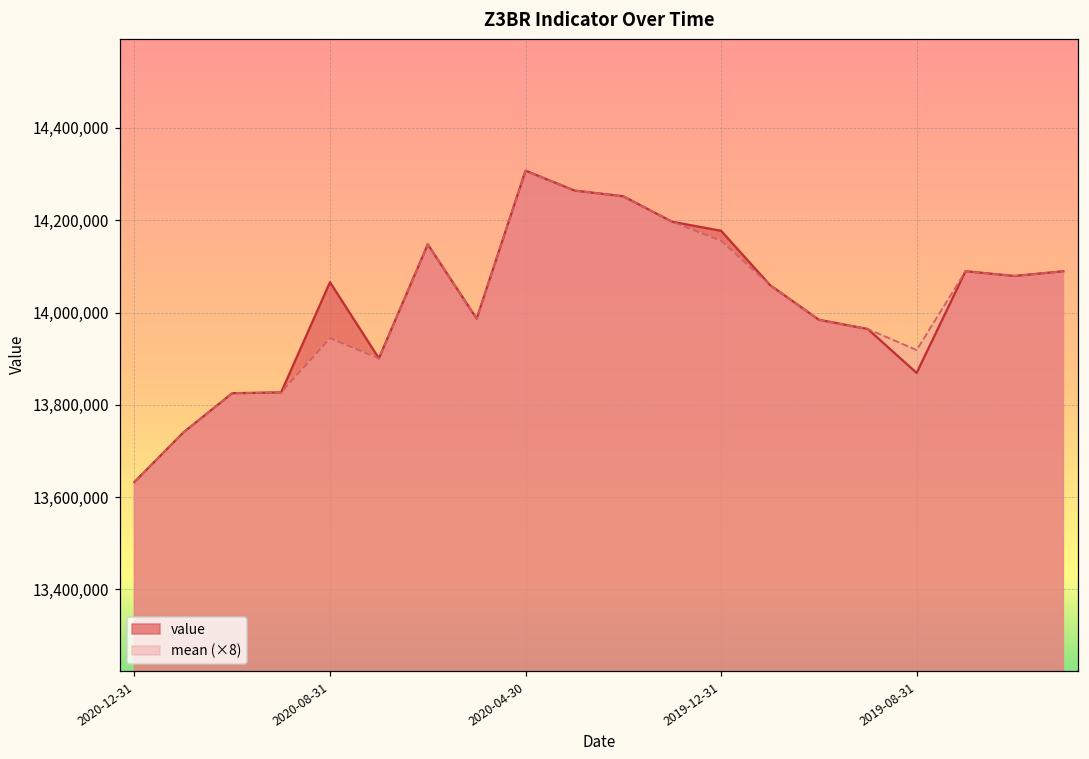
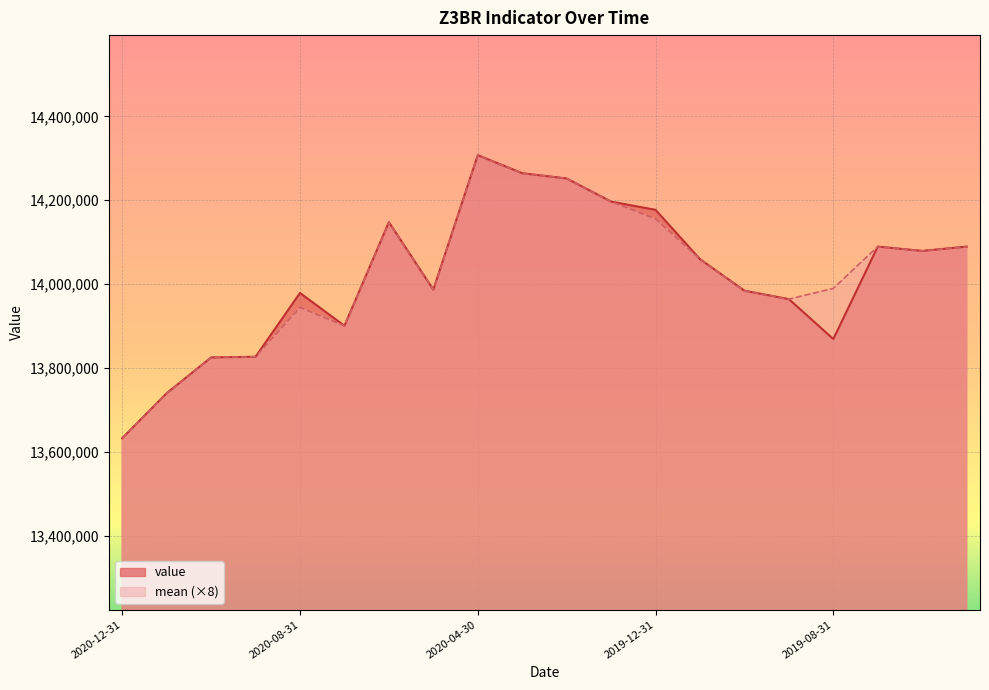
value, 2020-08-31: 14,070,000 -> 13,980,000
mean (×8), 2019-08-31: 13,920,000 -> 13,990,000
